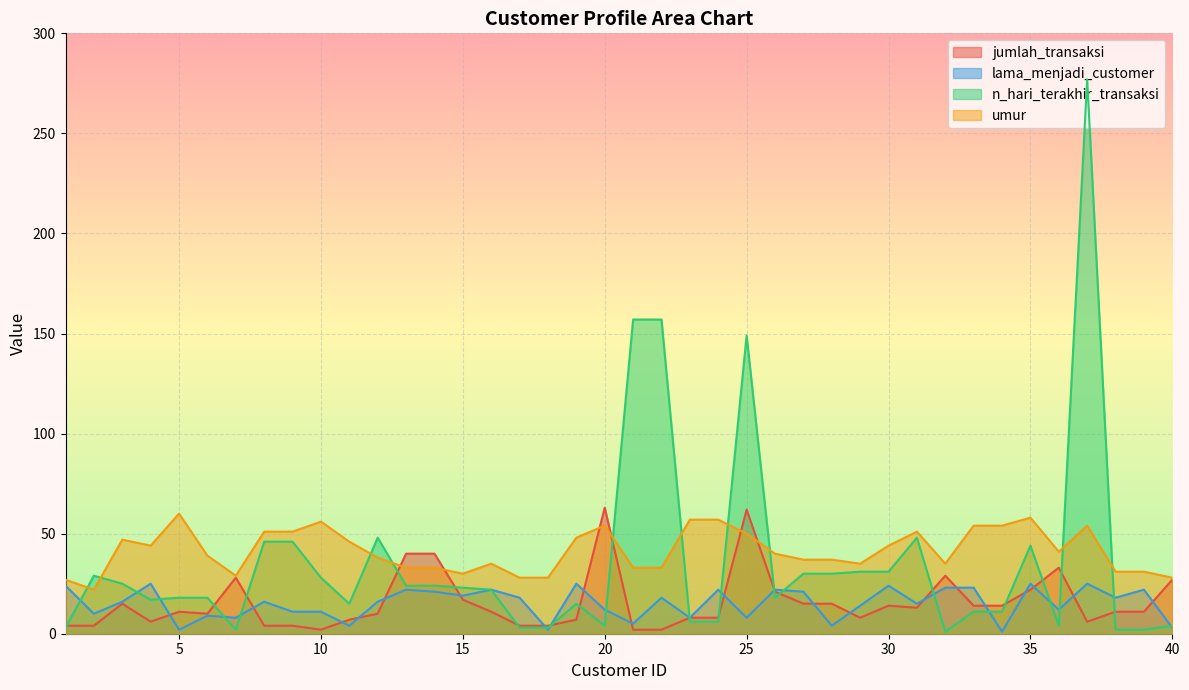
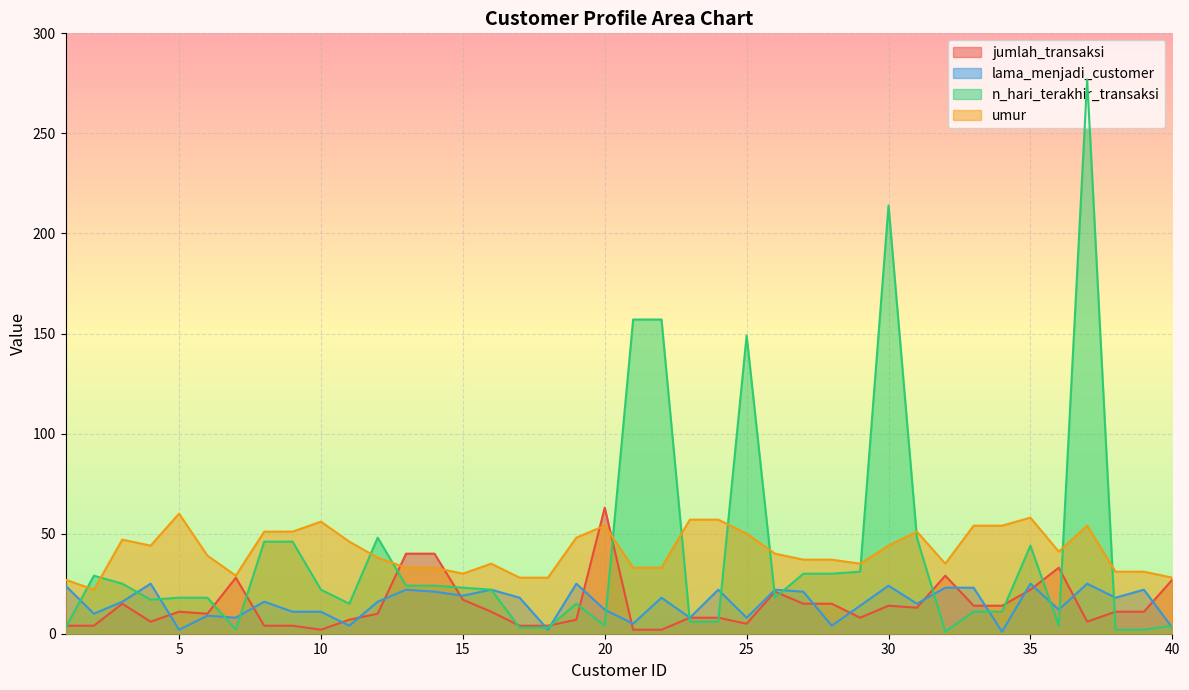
n_hari_terakhir_transaksi, 10: 28 -> 22
jumlah_transaksi, 25: 62 -> 5
n_hari_terakhir_transaksi, 30: 31 -> 214
